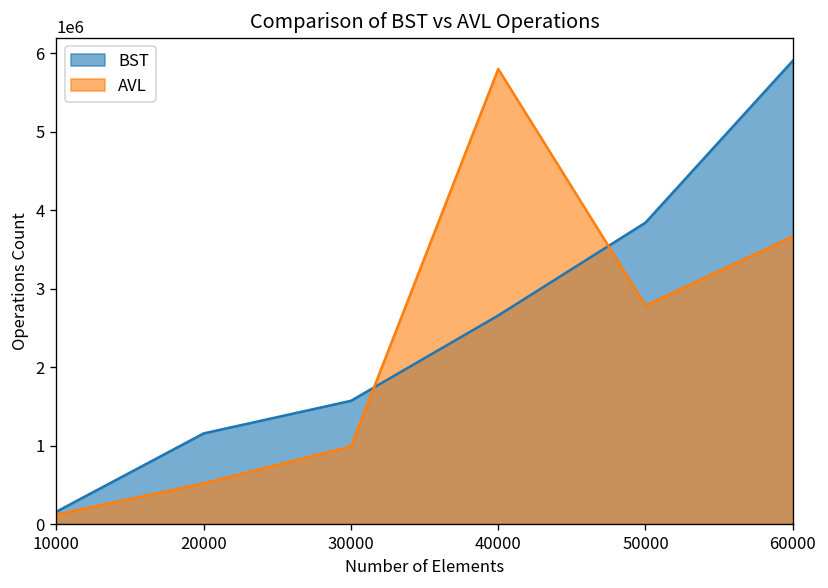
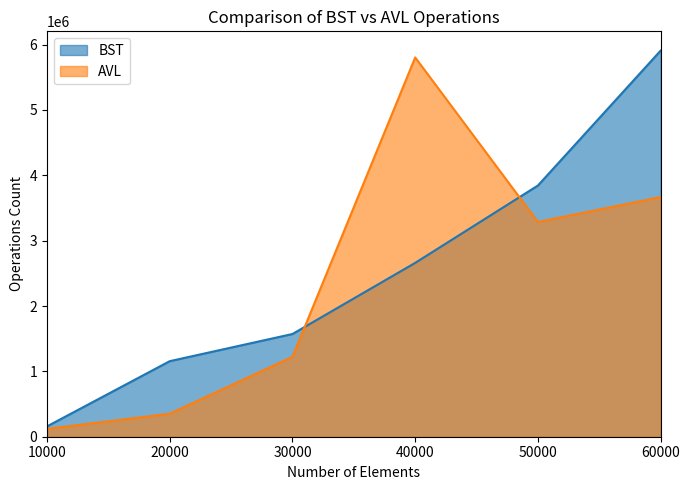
AVL, 20000: 500000 -> 400000
AVL, 30000: 1000000 -> 1200000
AVL, 50000: 2800000 -> 3300000
